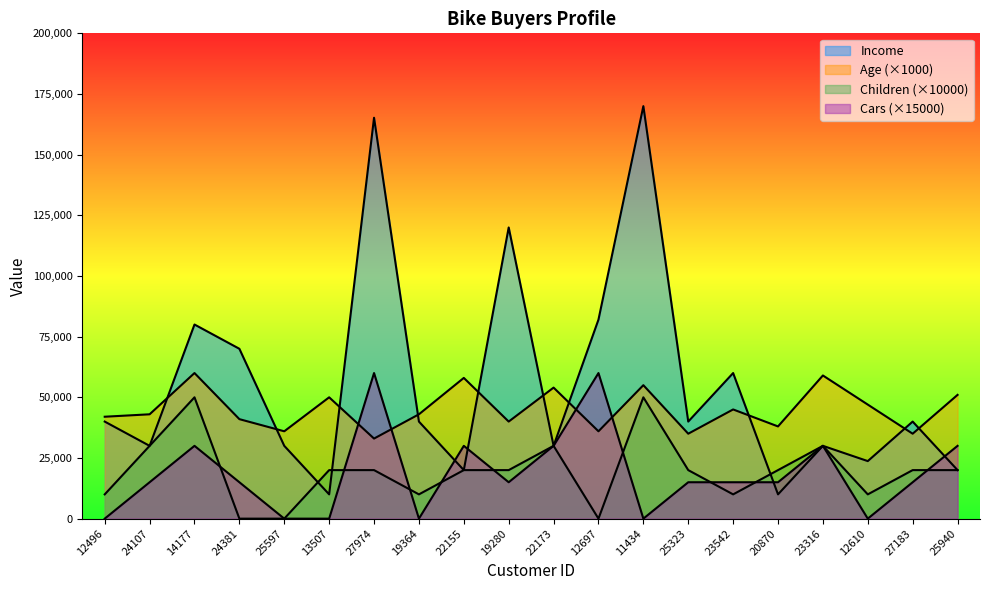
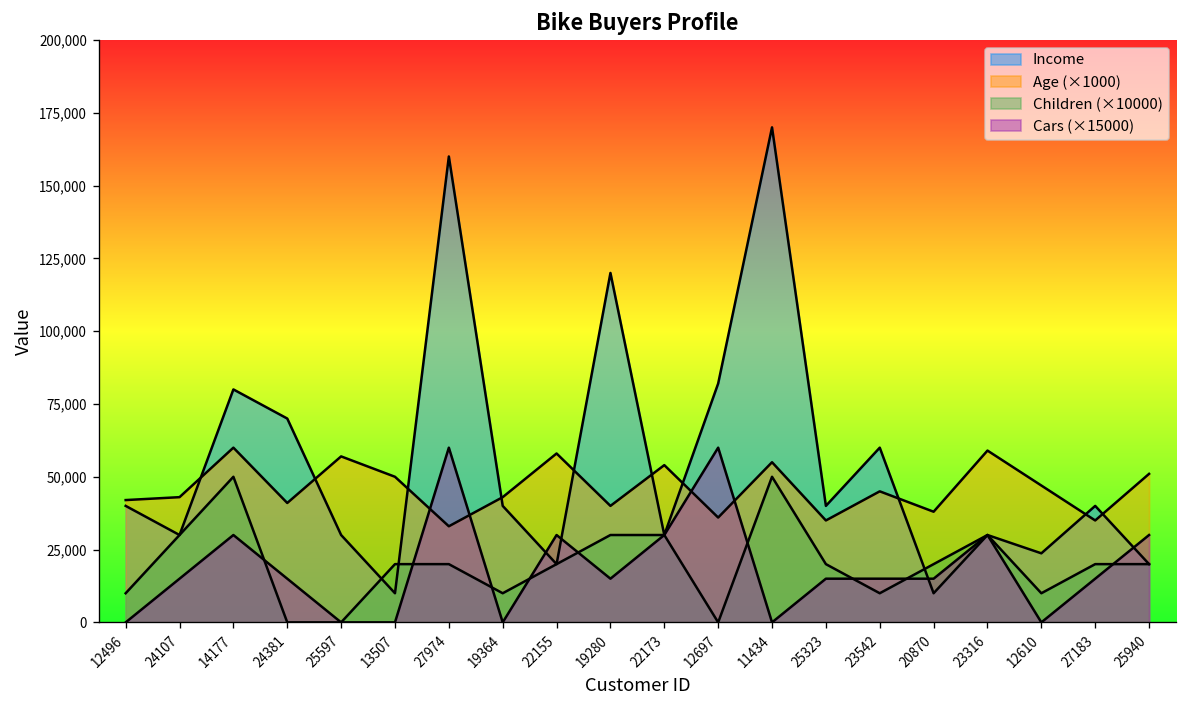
Age (×1000), 25597: 36,000 -> 57,000
Income, 27974: 165,000 -> 160,000
Children (×10000), 19280: 20,000 -> 30,000
